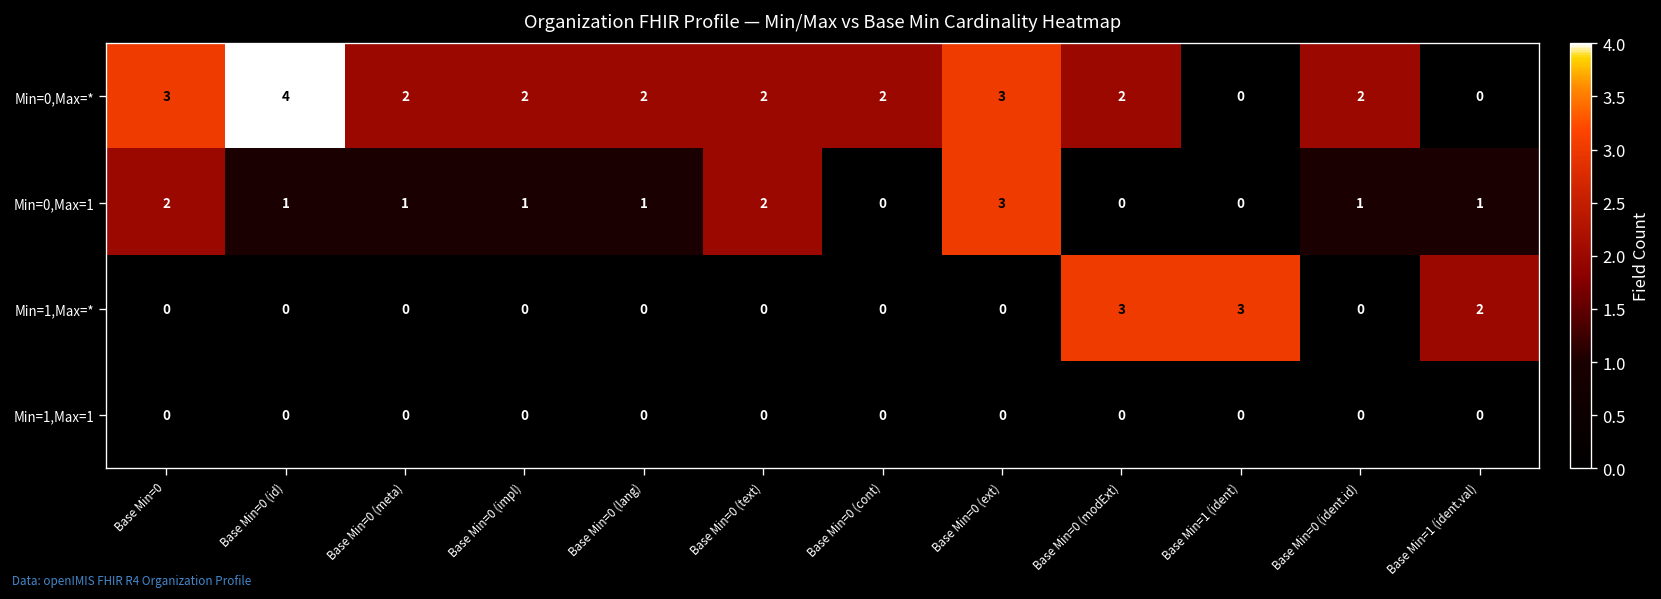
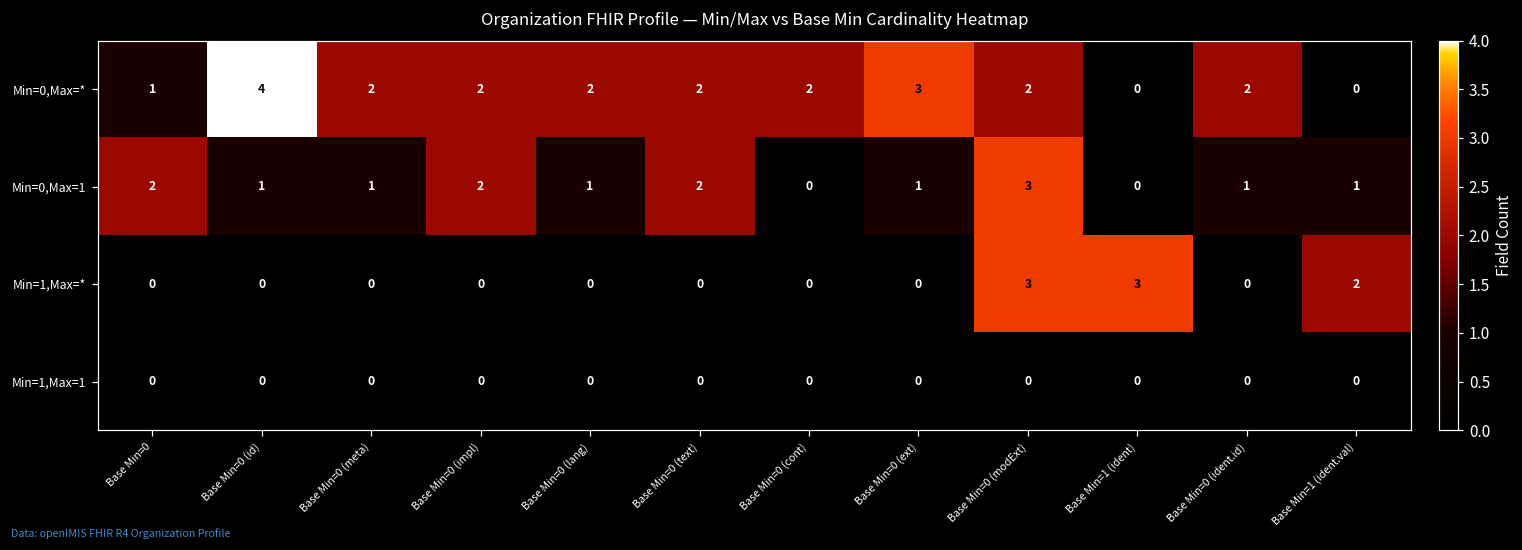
Min=0,Max=*, Base Min=0: 3 -> 1
Min=0,Max=1, Base Min=0 (impl): 1 -> 2
Min=0,Max=1, Base Min=0 (ext): 3 -> 1
Min=0,Max=1, Base Min=0 (modExt): 0 -> 3
